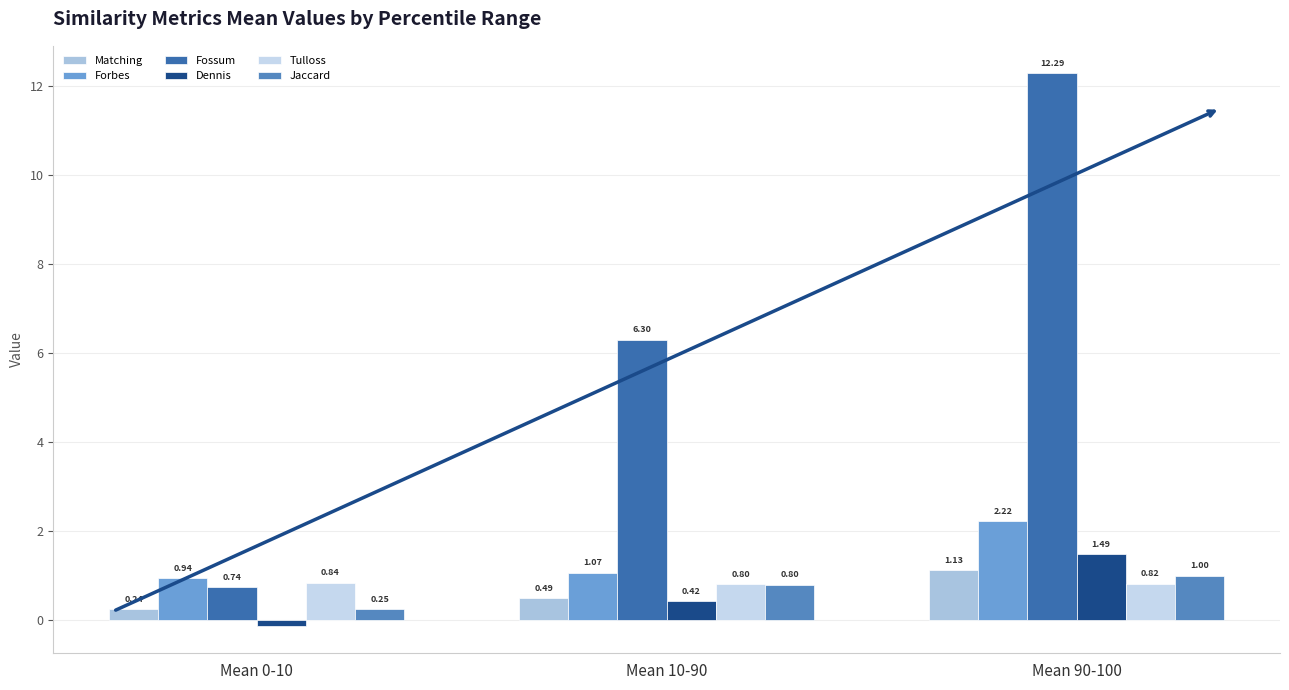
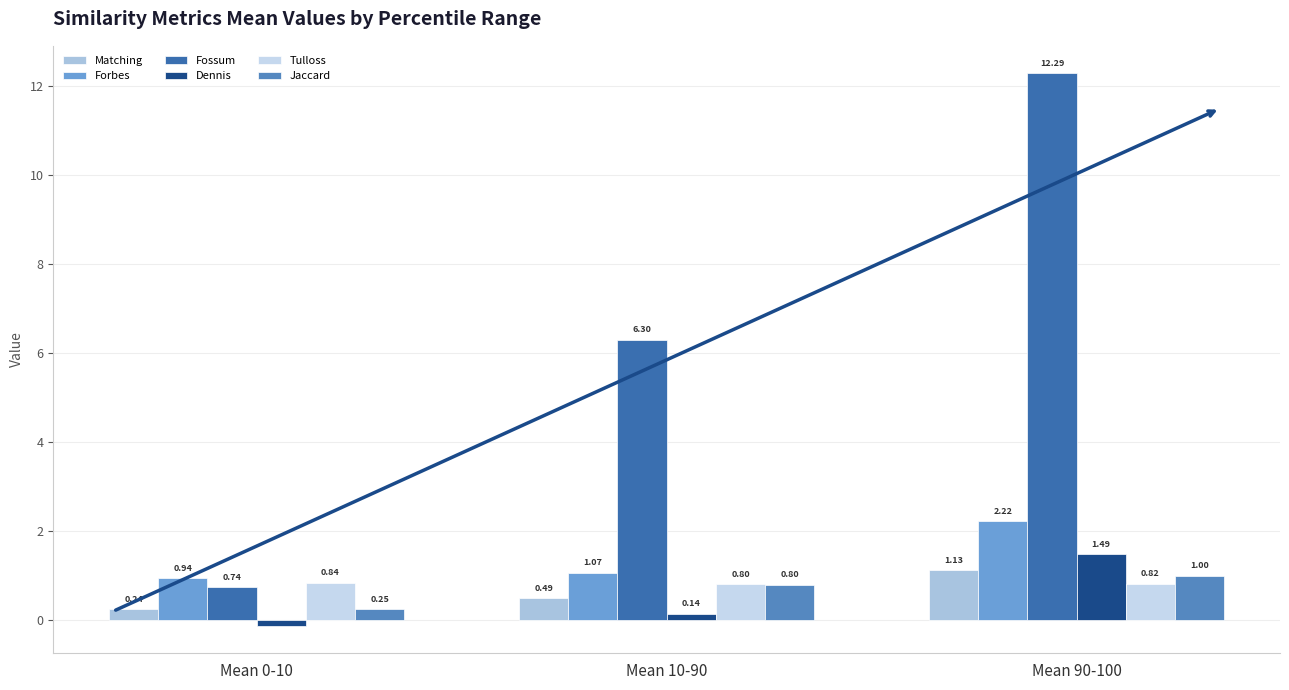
Dennis, Mean 10-90: 0.42 -> 0.14
